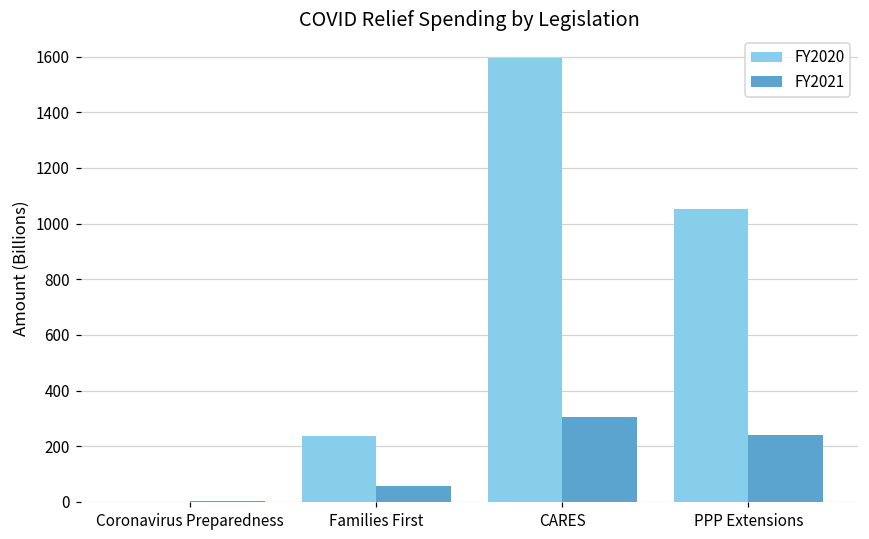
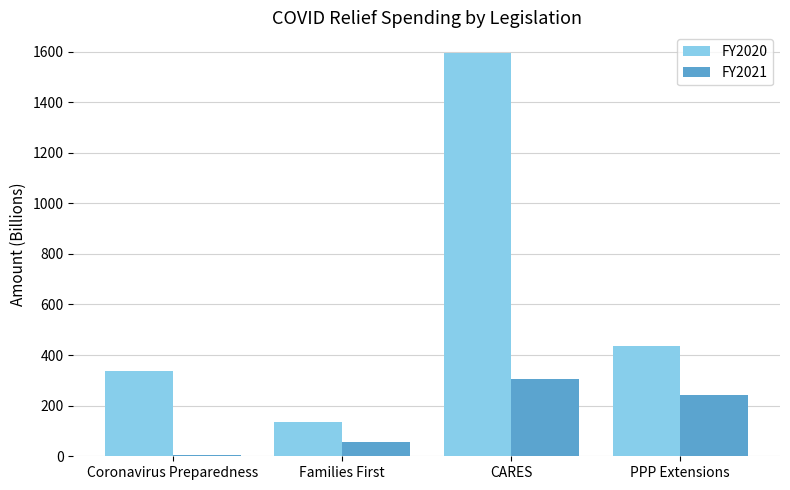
FY2020, Coronavirus Preparedness: 0 -> 340
FY2020, Families First: 240 -> 130
FY2020, PPP Extensions: 1050 -> 430
